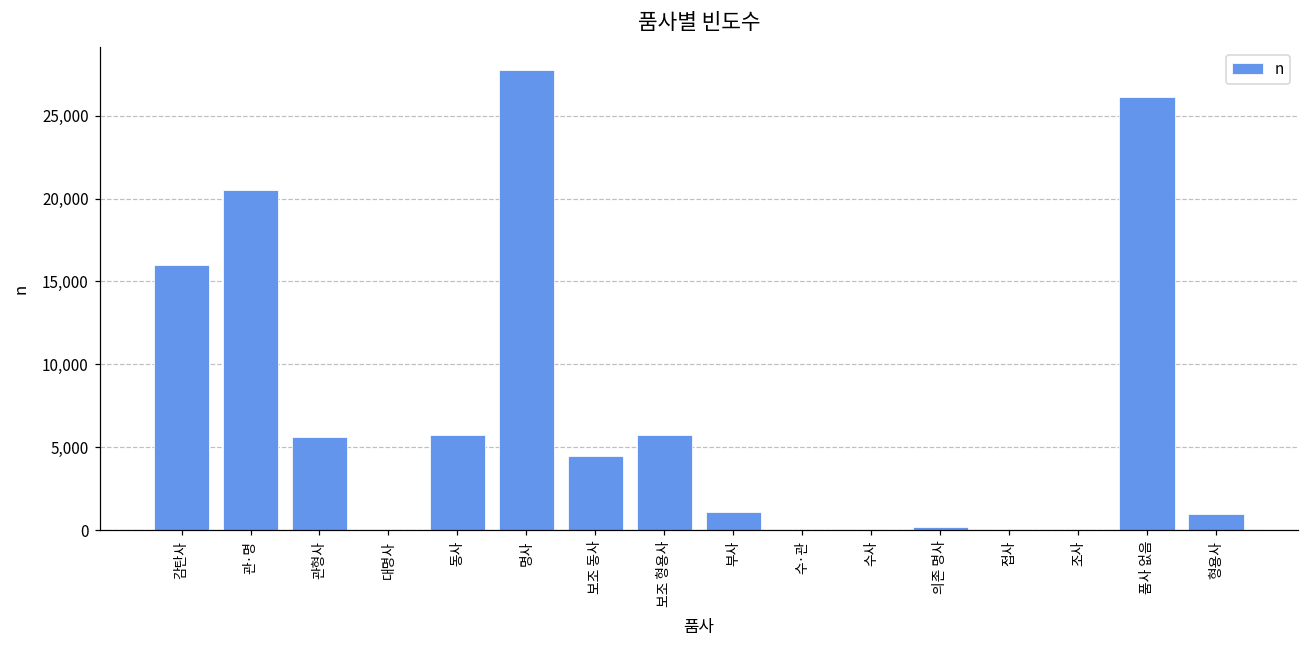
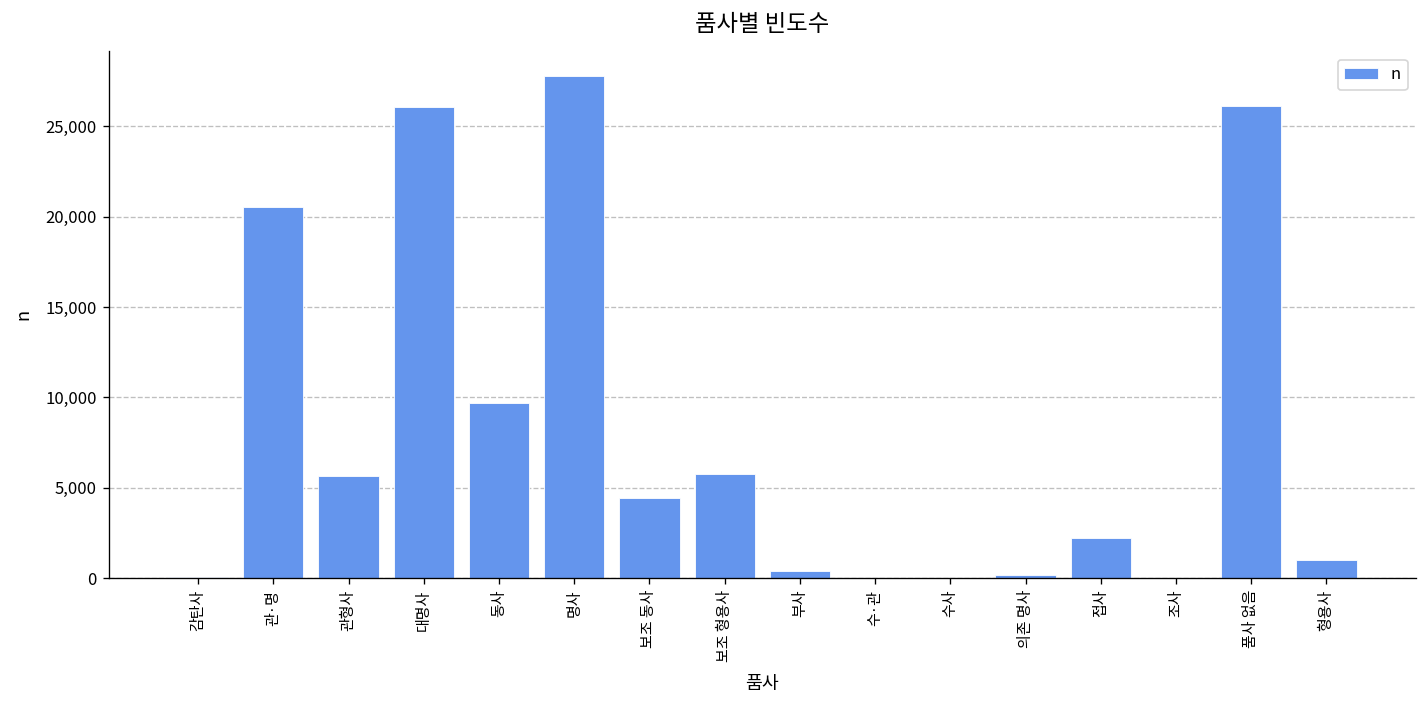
감탄사: 16,000 -> 100
대명사: 0 -> 26,000
동사: 5,700 -> 9,700
부사: 1,100 -> 400
접사: 0 -> 2,200
